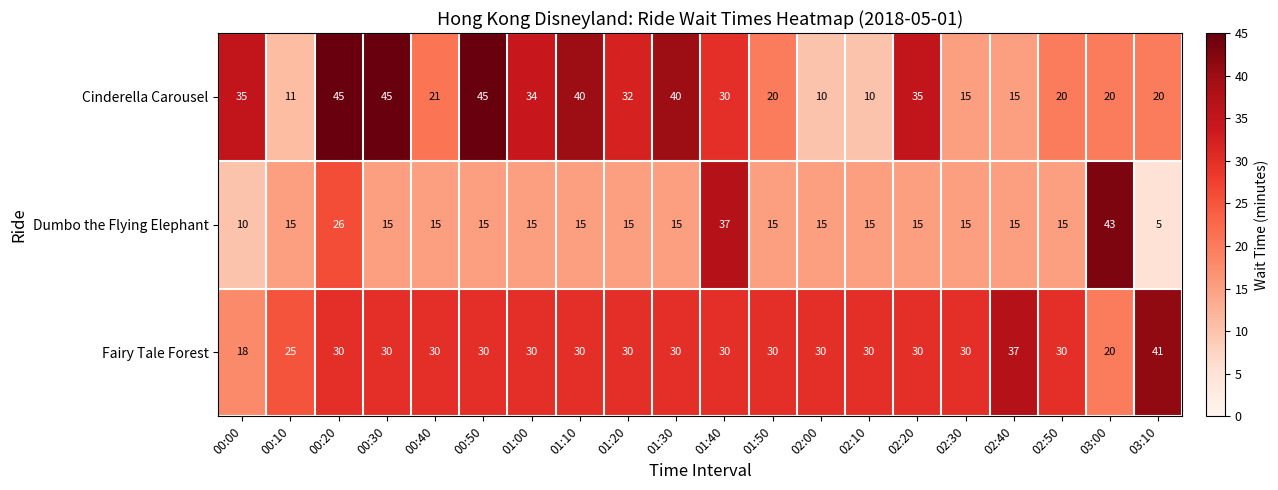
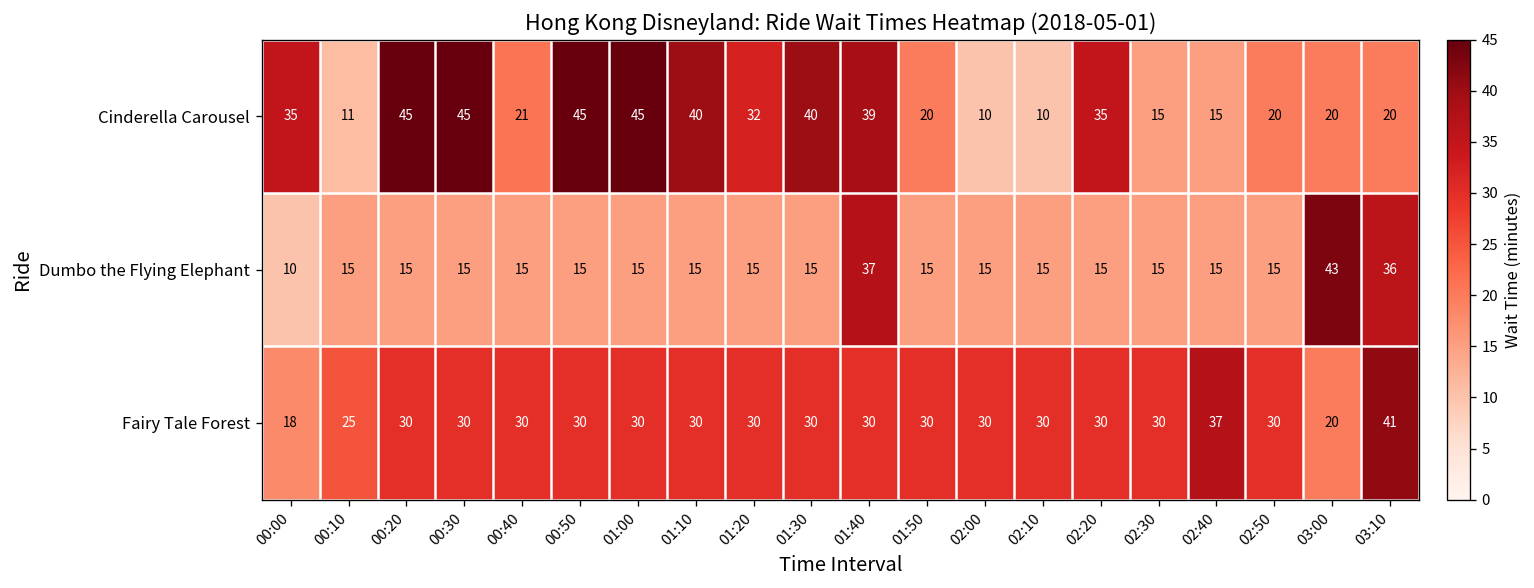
Cinderella Carousel, 01:00: 34 -> 45
Cinderella Carousel, 01:40: 30 -> 39
Dumbo the Flying Elephant, 00:20: 26 -> 15
Dumbo the Flying Elephant, 03:10: 5 -> 36
